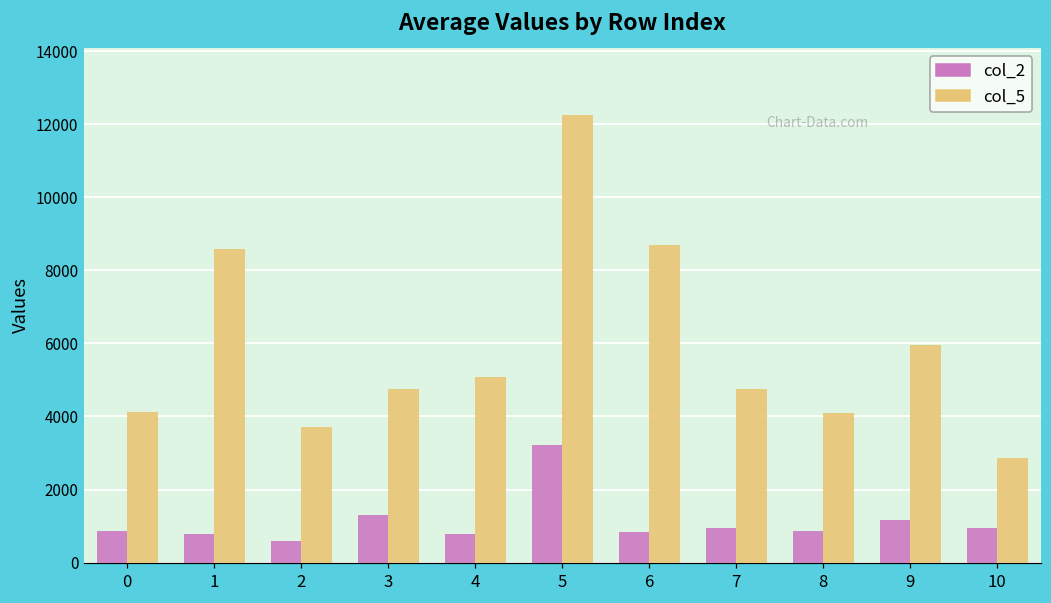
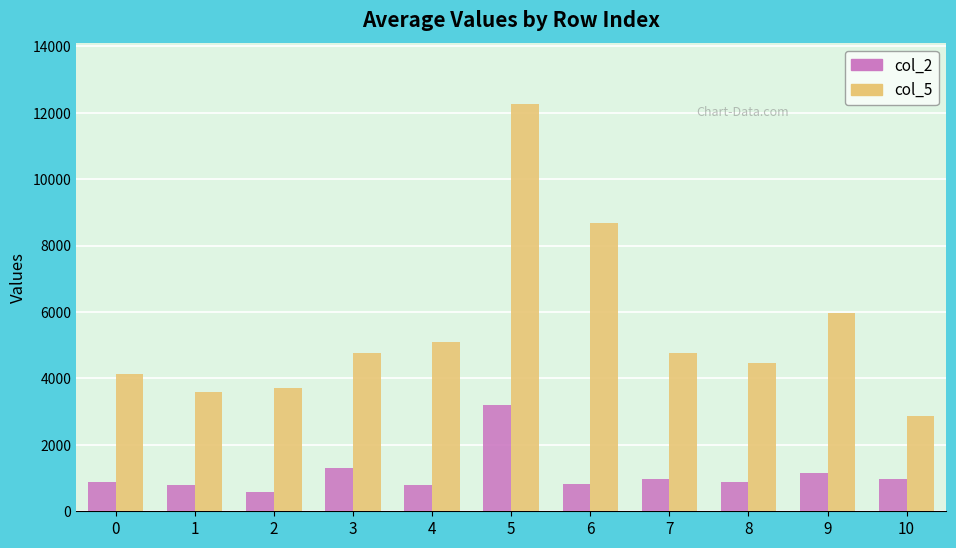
col_5, 1: 8600 -> 3600
col_5, 8: 4100 -> 4500
